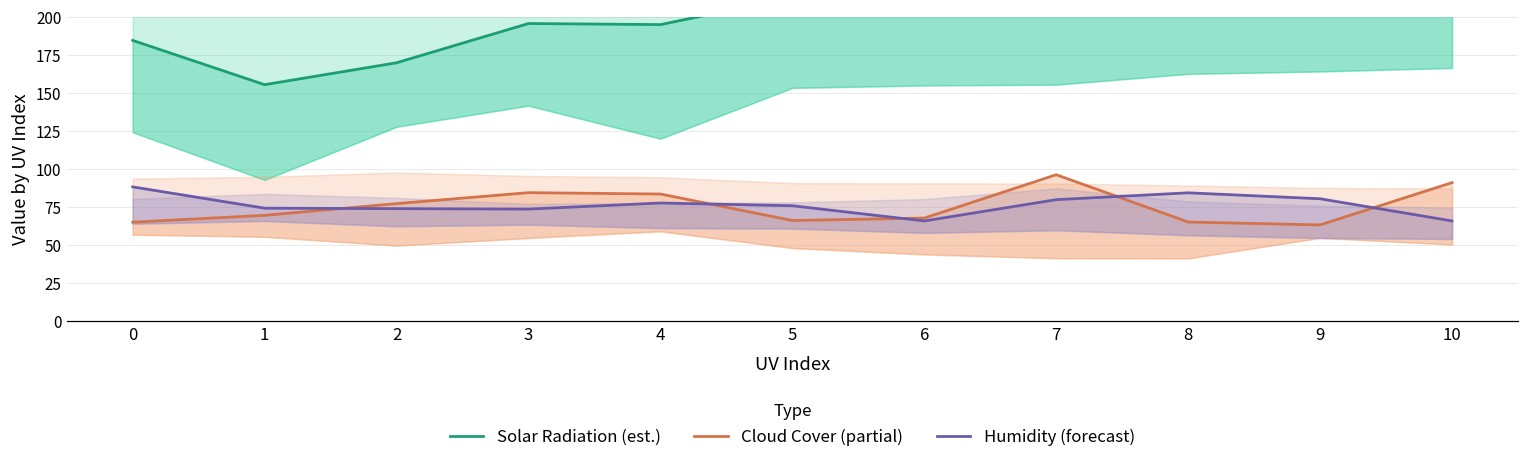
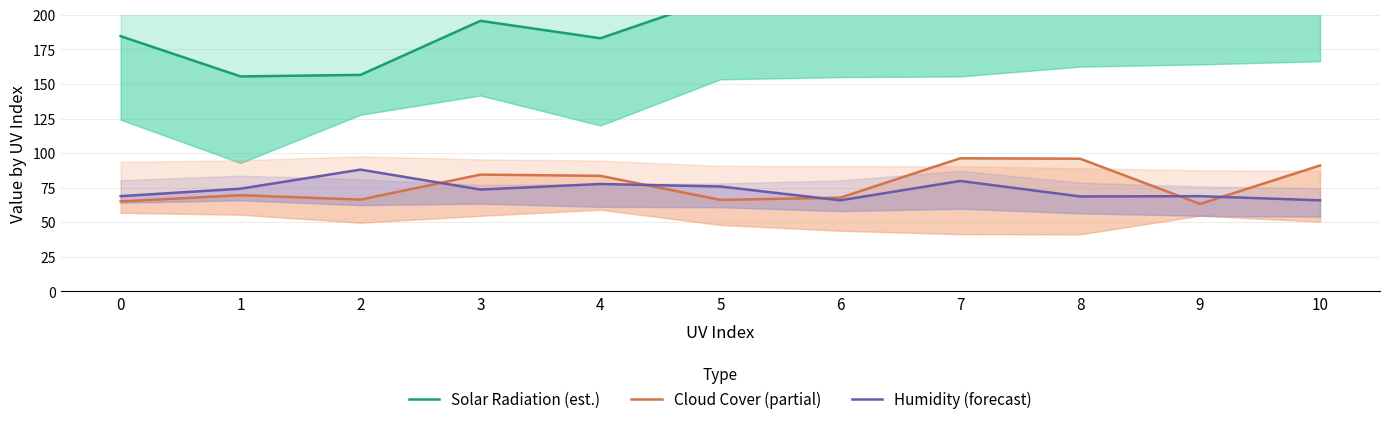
Humidity (forecast), 0: 88 -> 69
Solar Radiation (est.), 2: 170 -> 157
Cloud Cover (partial), 2: 77 -> 66
Humidity (forecast), 2: 74 -> 88
Solar Radiation (est.), 4: 195 -> 183
Cloud Cover (partial), 8: 65 -> 96
Humidity (forecast), 8: 84 -> 69
Humidity (forecast), 9: 81 -> 69
